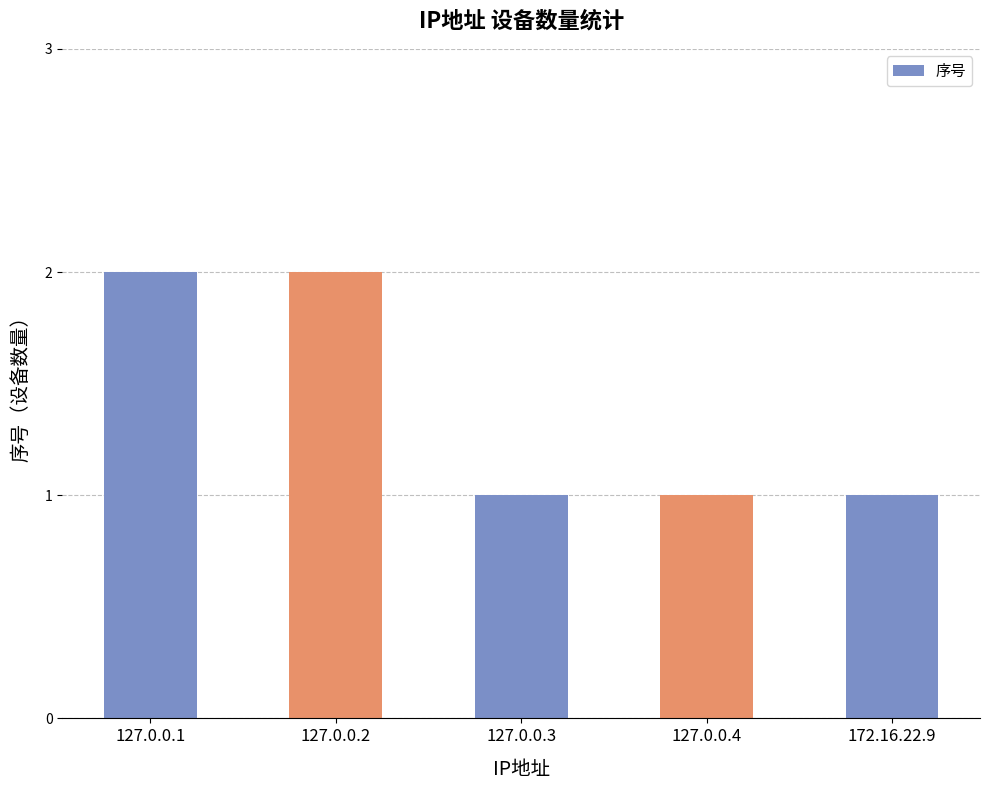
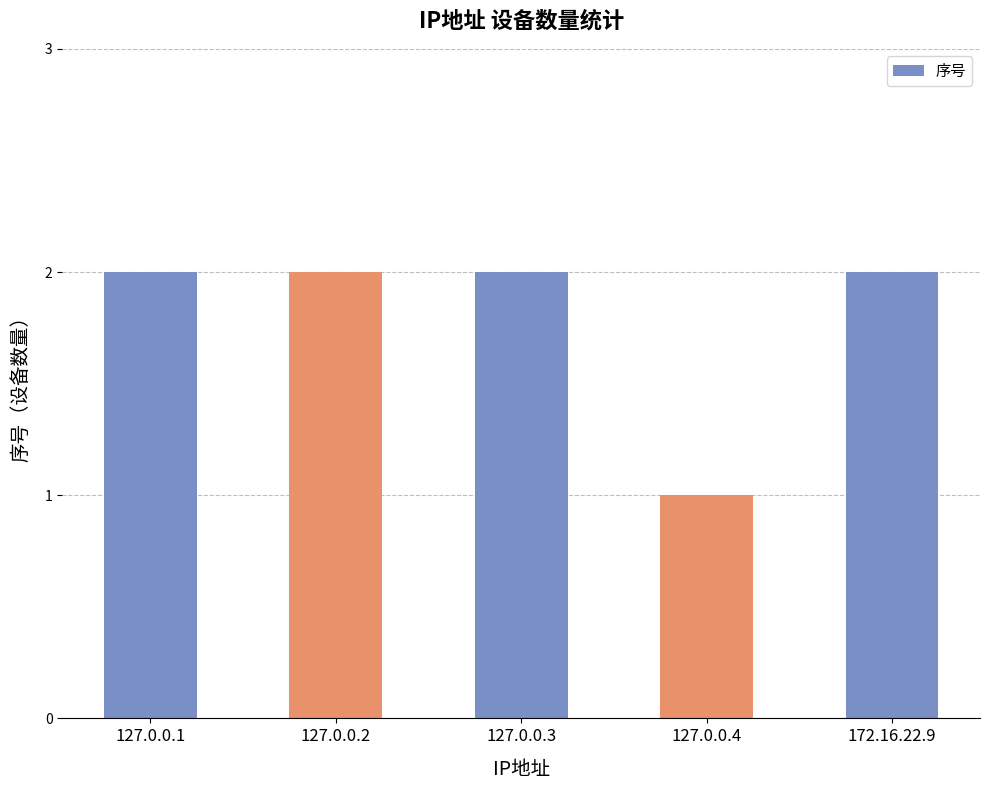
127.0.0.3: 1 -> 2
172.16.22.9: 1 -> 2
